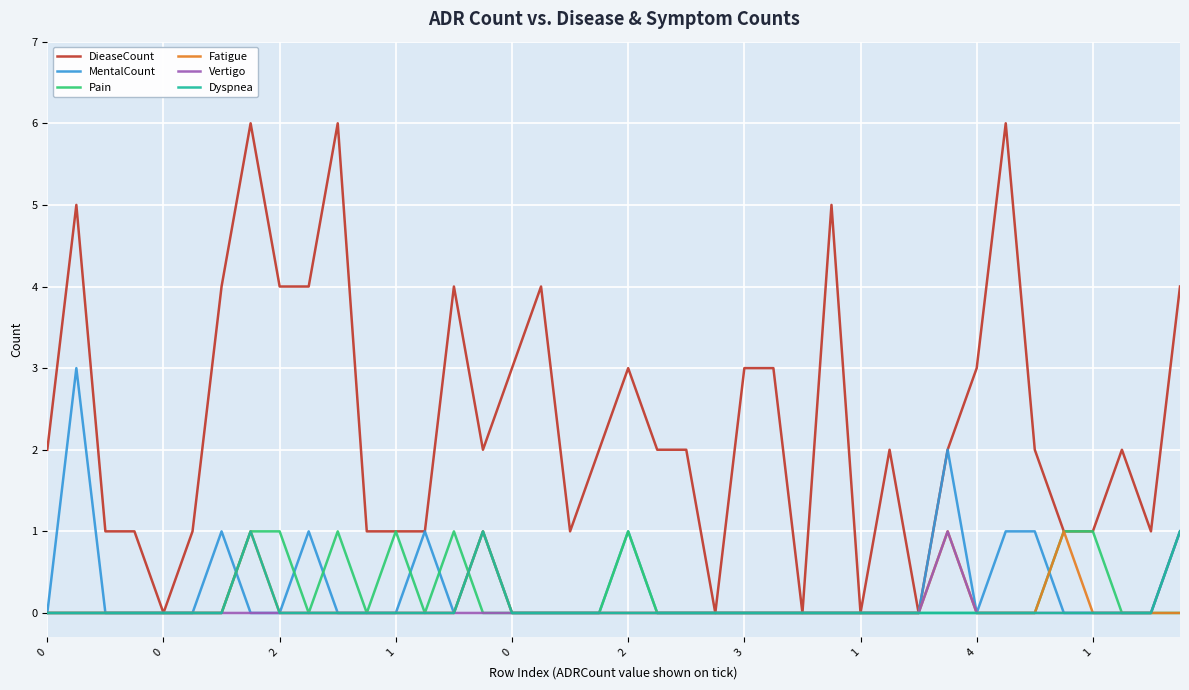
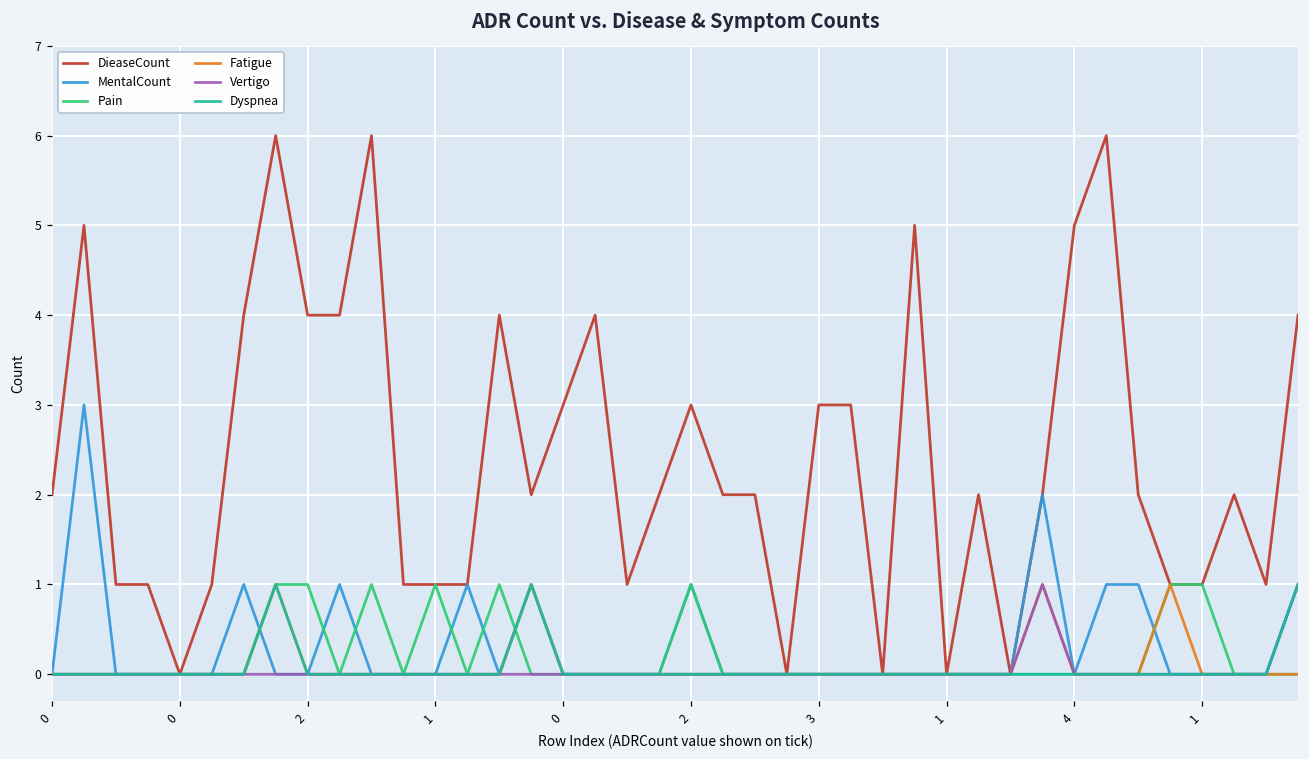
DieaseCount, 4: 3 -> 5
